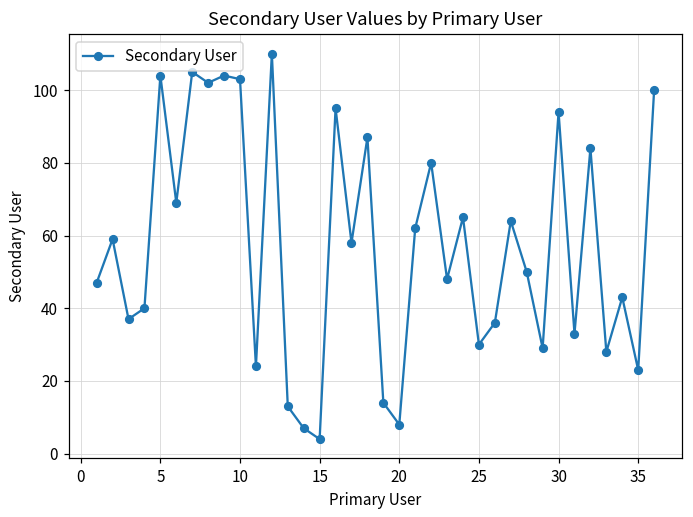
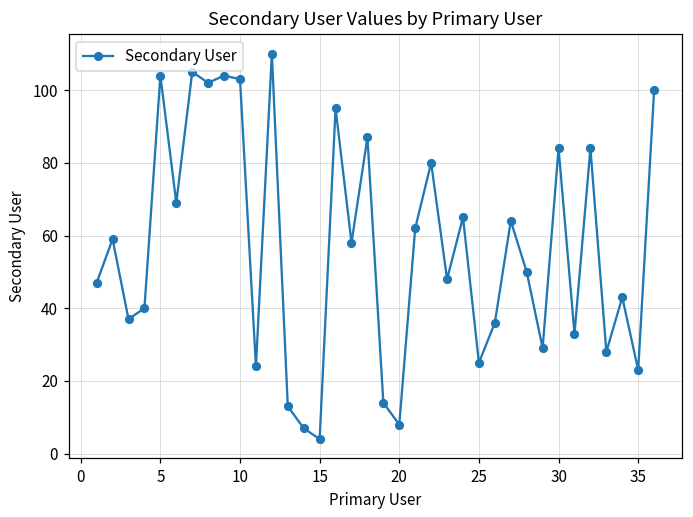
25: 30 -> 25
30: 94 -> 84
